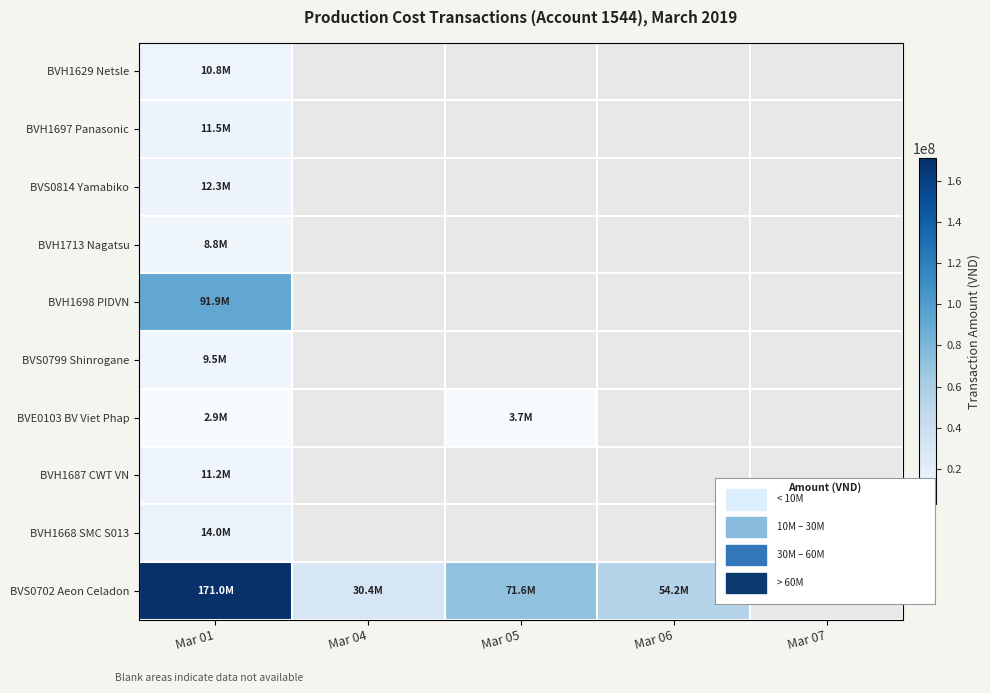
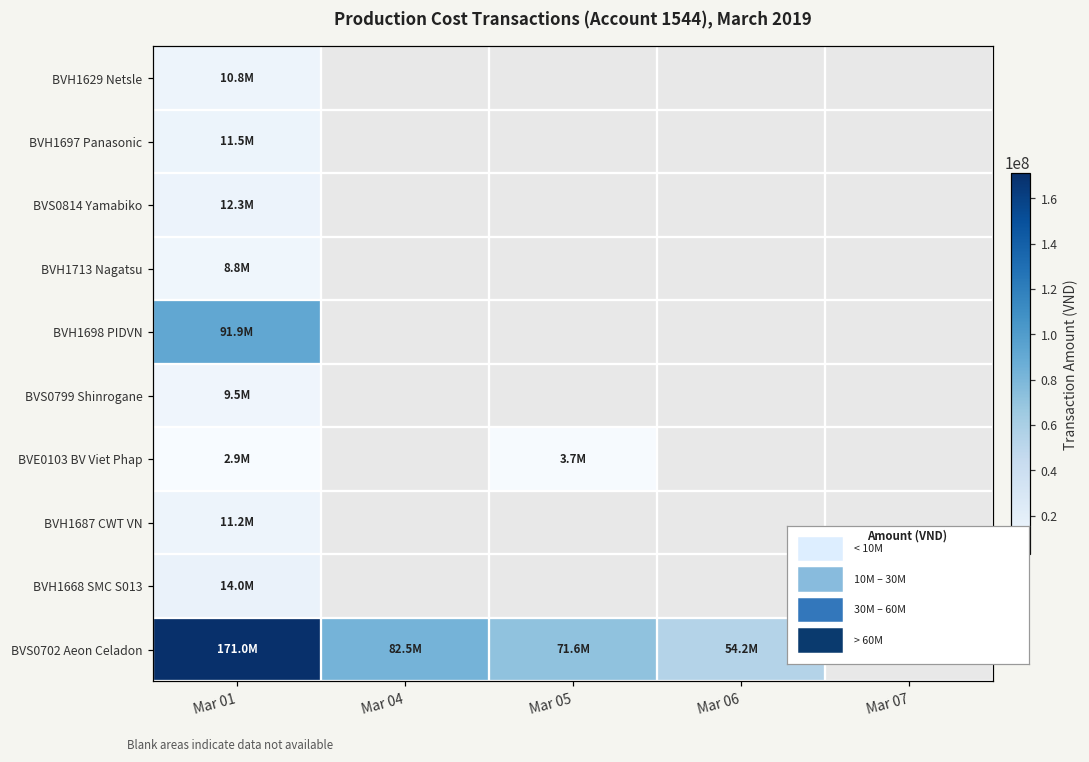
BVS0702 Aeon Celadon, Mar 04: 30.4M -> 82.5M
